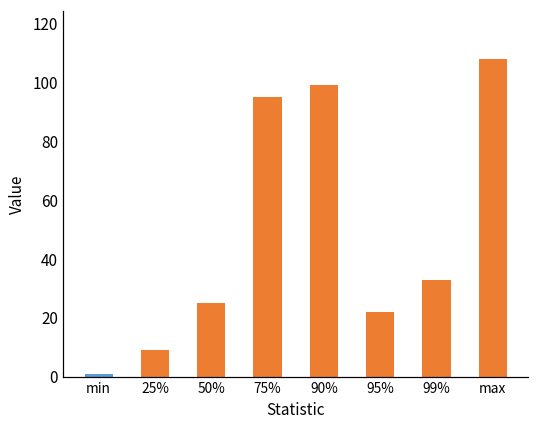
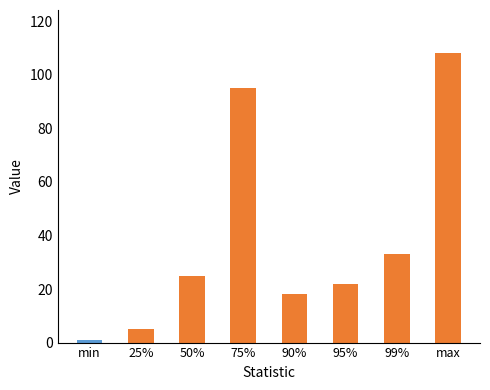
25%: 9 -> 5
90%: 99 -> 18
